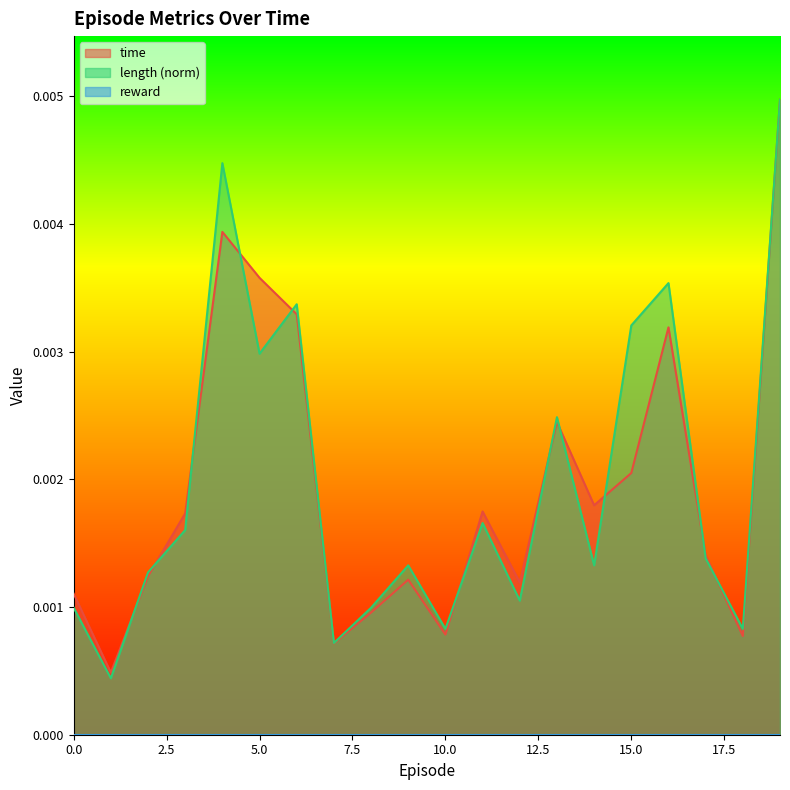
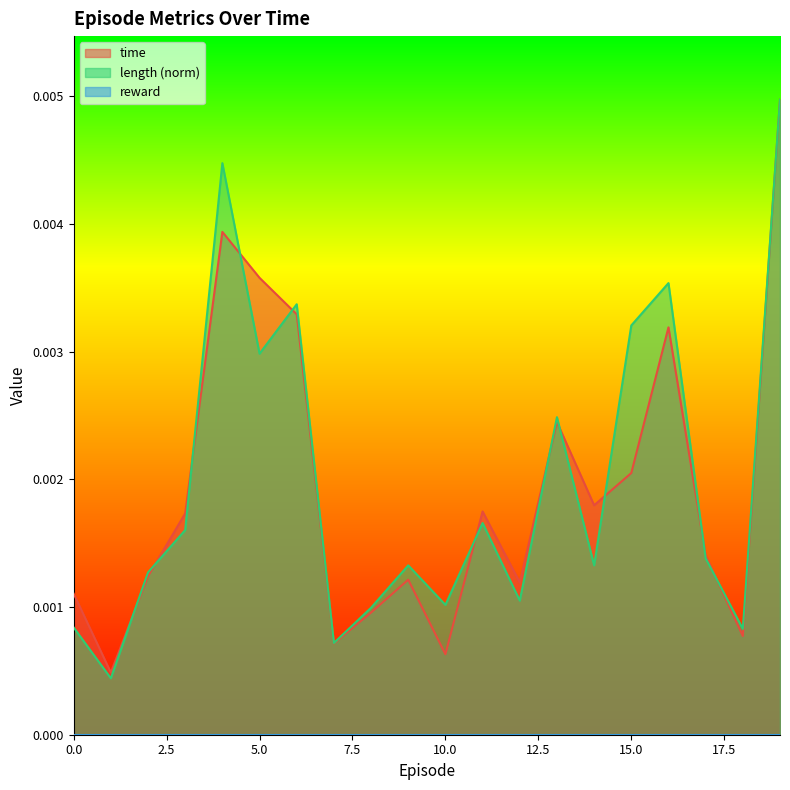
length (norm), 0.0: 0.00099 -> 0.00084
time, 10.0: 0.00078 -> 0.00063
length (norm), 10.0: 0.00083 -> 0.00102
